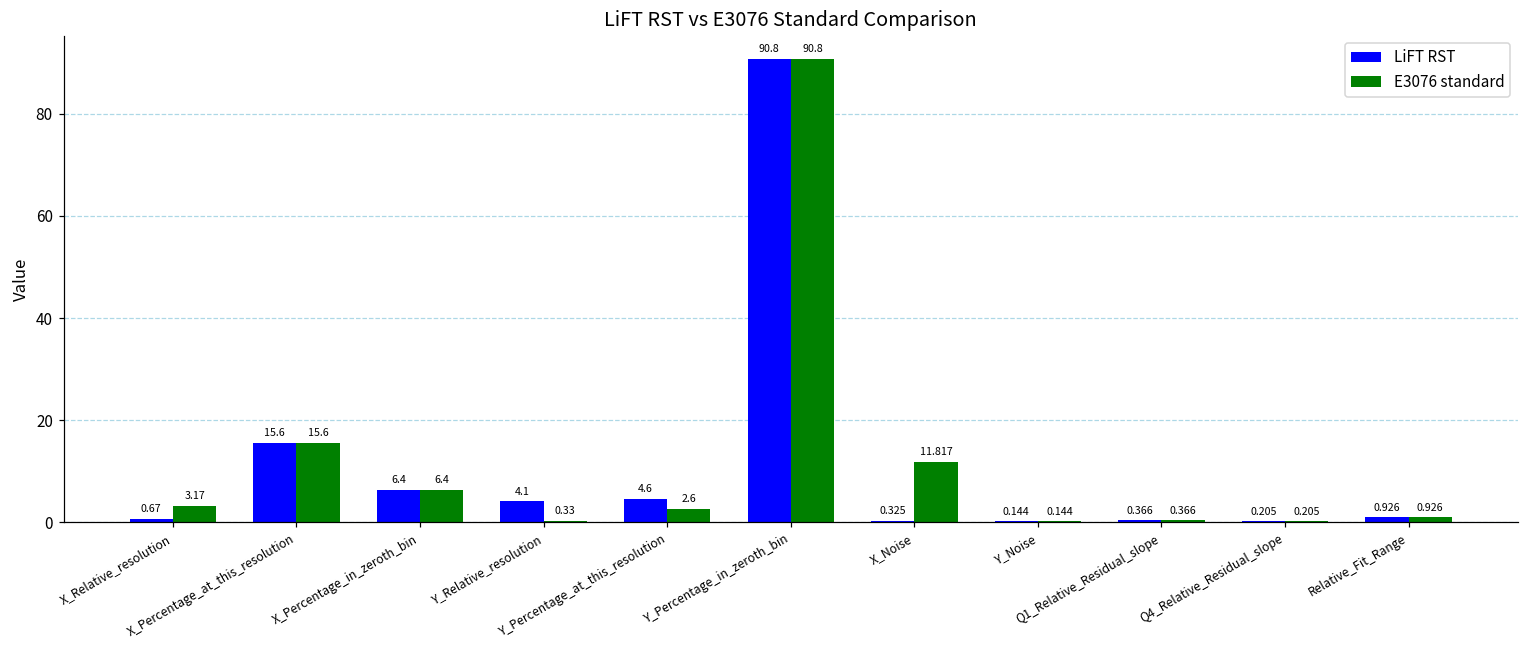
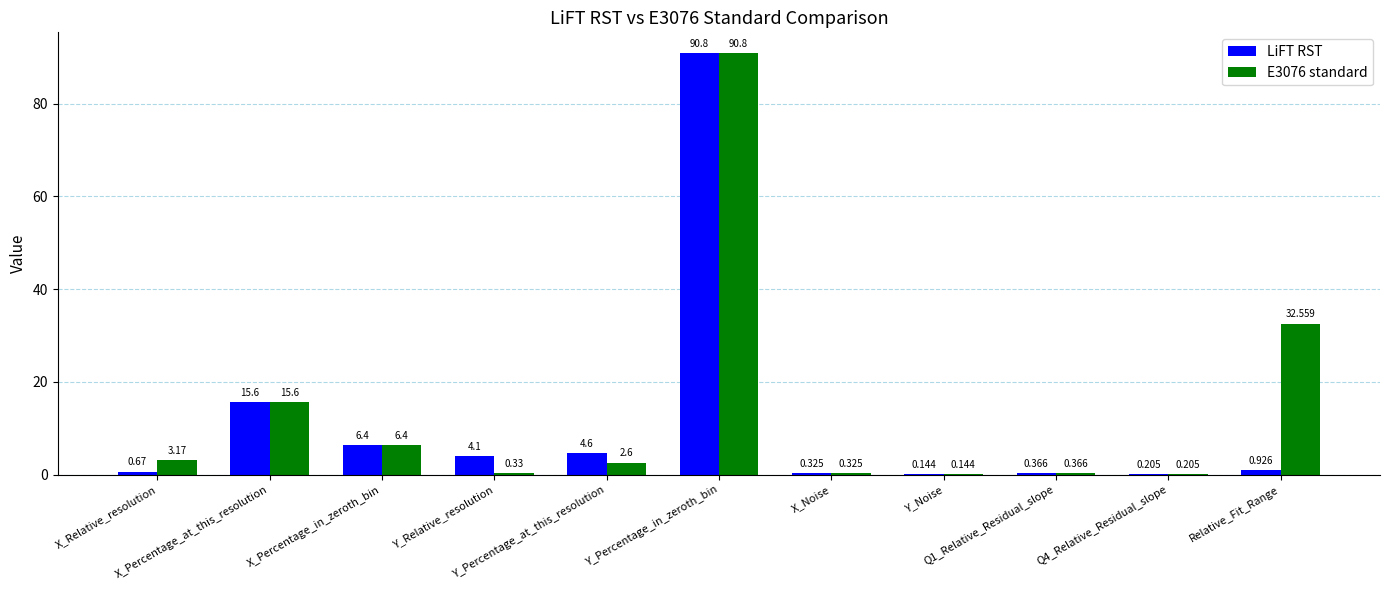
E3076 standard, X_Noise: 11.817 -> 0.325
E3076 standard, Relative_Fit_Range: 0.926 -> 32.559
